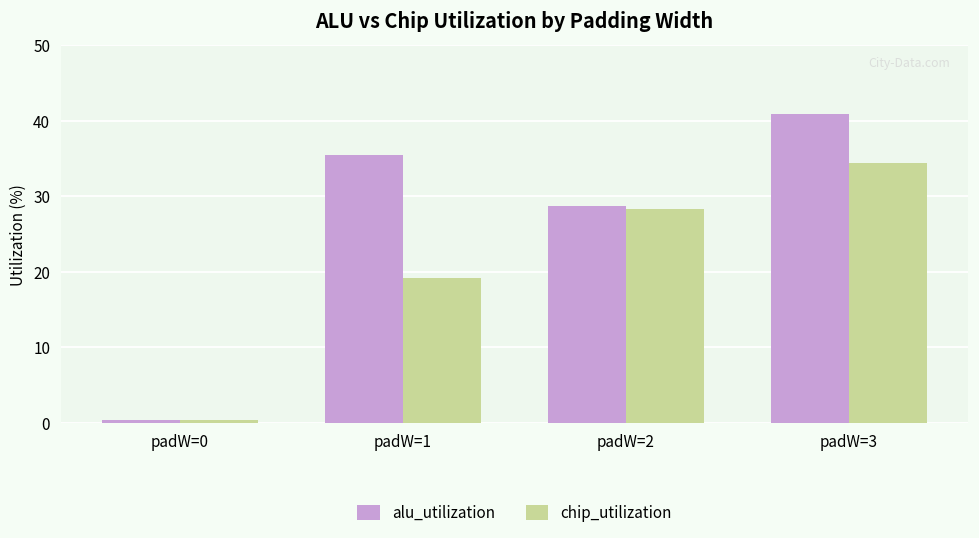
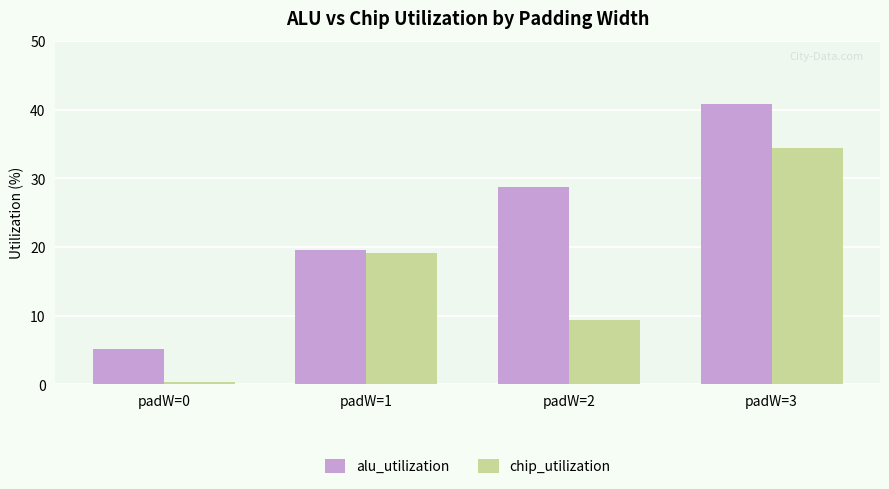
alu_utilization, padW=0: 0 -> 5
alu_utilization, padW=1: 35 -> 20
chip_utilization, padW=2: 28 -> 9
